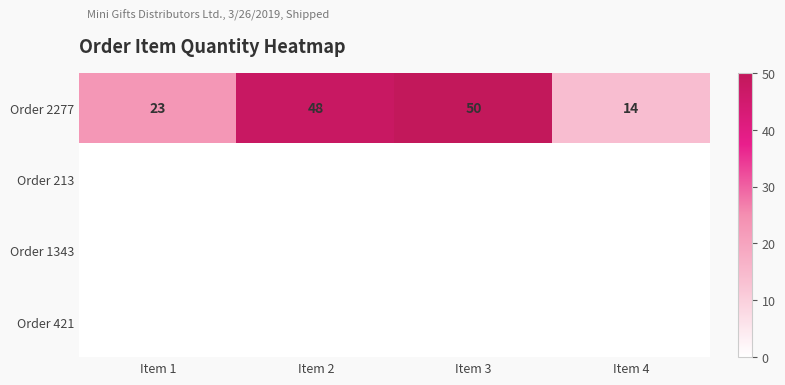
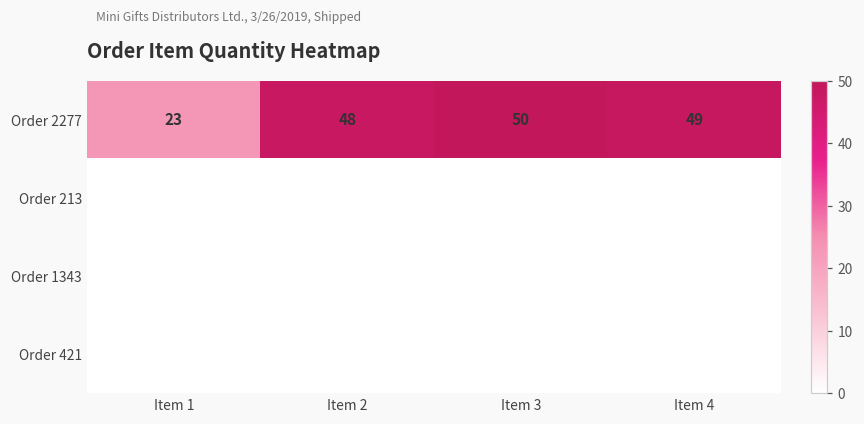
Order 2277, Item 4: 14 -> 49
